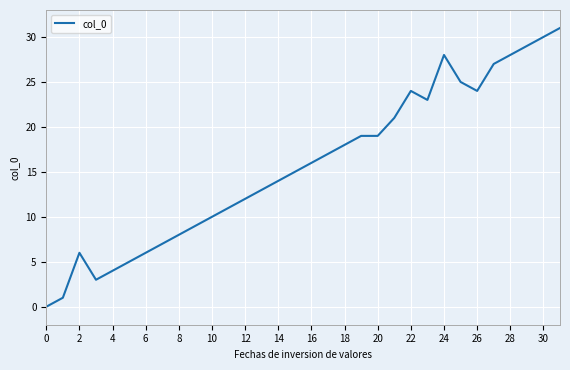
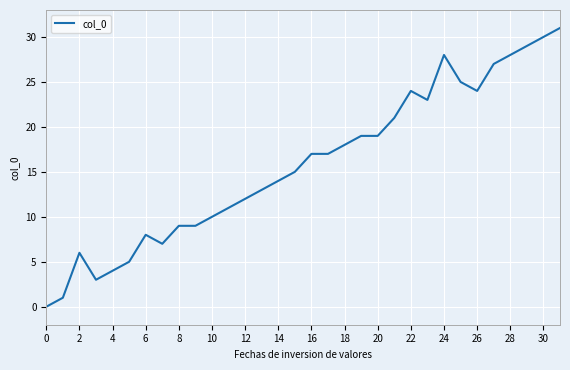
6: 6 -> 8
8: 8 -> 9
16: 16 -> 17
